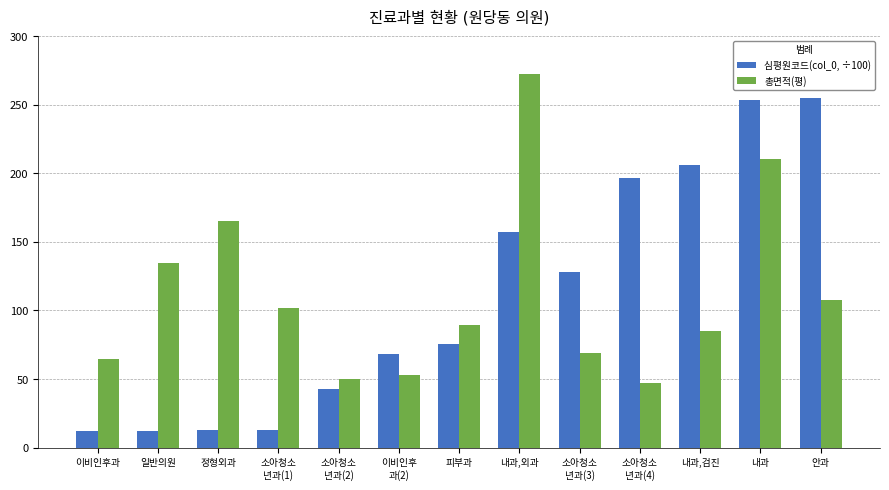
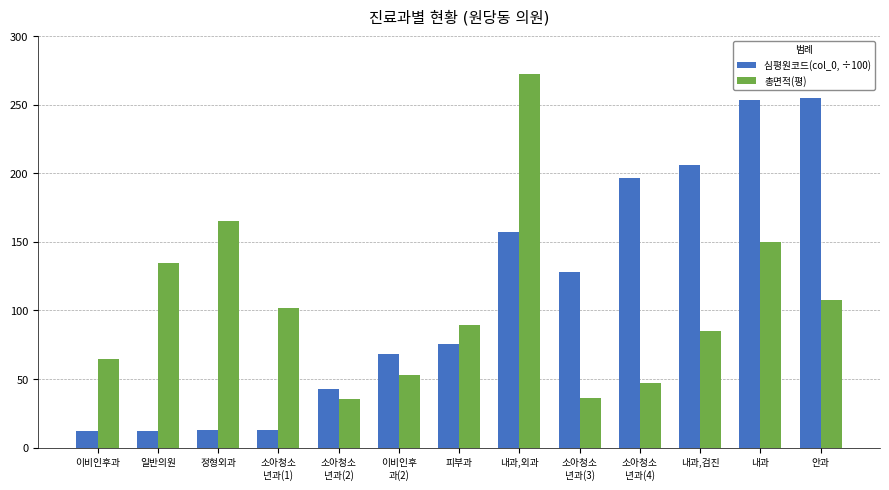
총면적(평), 소아청소 년과(2): 50 -> 36
총면적(평), 소아청소 년과(3): 69 -> 36
총면적(평), 내과: 210 -> 150
